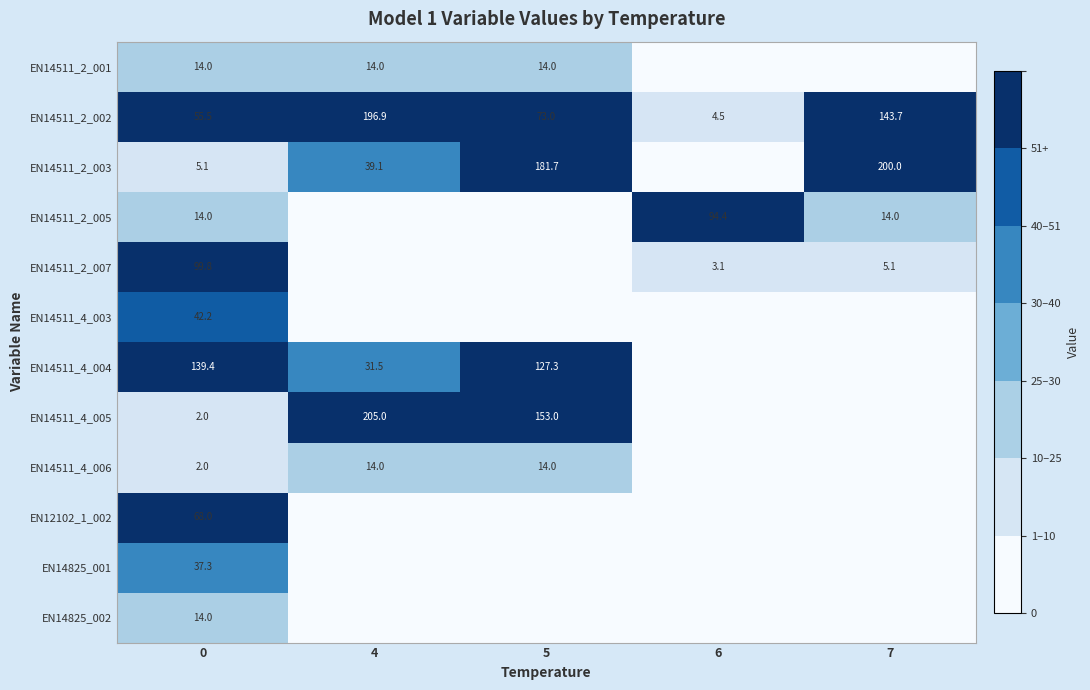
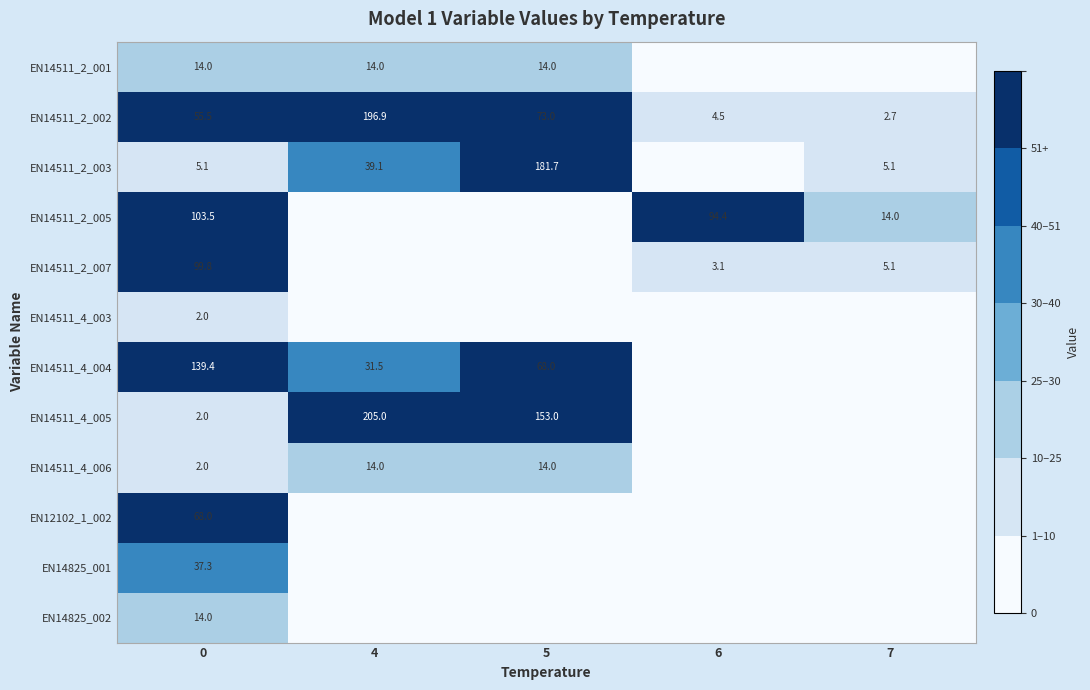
EN14511_2_002, 7: 143.7 -> 2.7
EN14511_2_003, 7: 200.0 -> 5.1
EN14511_2_005, 0: 14.0 -> 103.5
EN14511_4_003, 0: 42.2 -> 2.0
EN14511_4_004, 5: 127.3 -> 68.0
